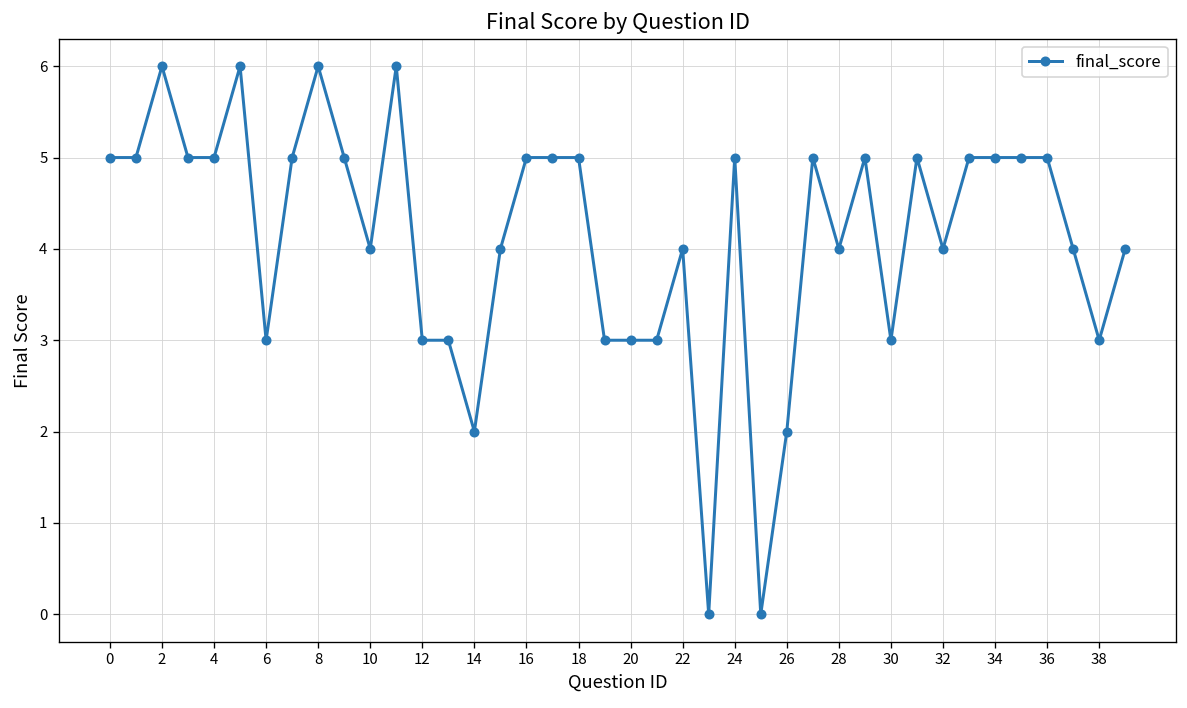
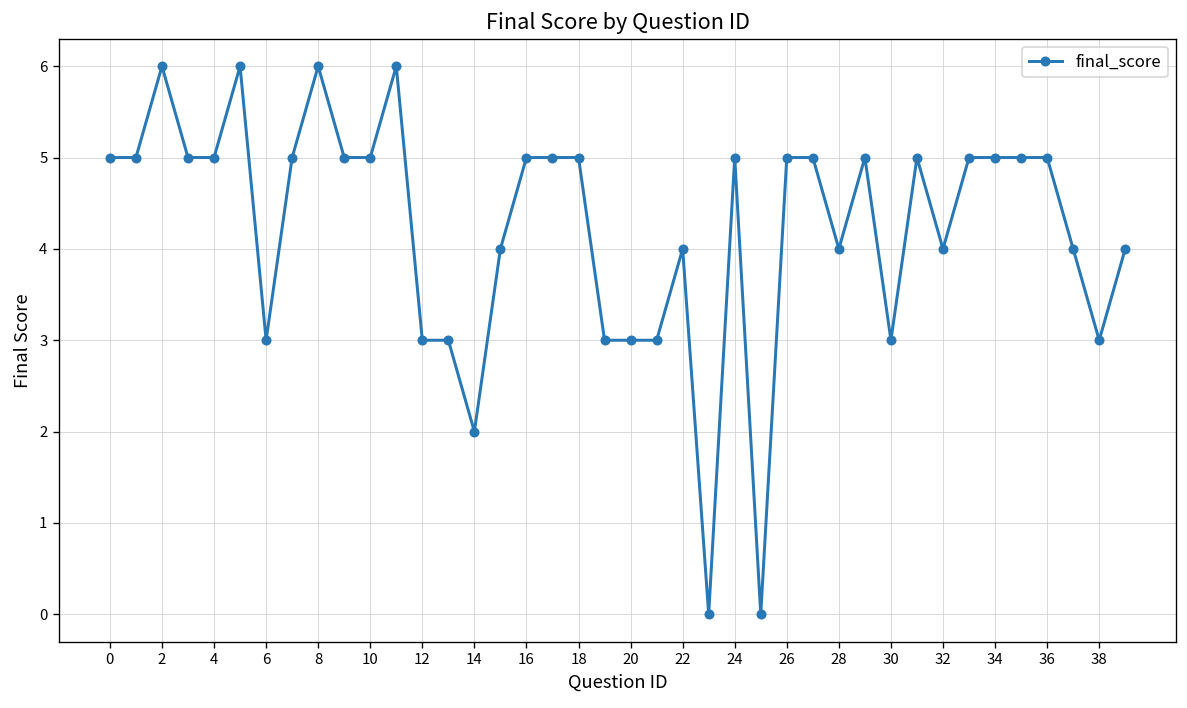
10: 4 -> 5
26: 2 -> 5
